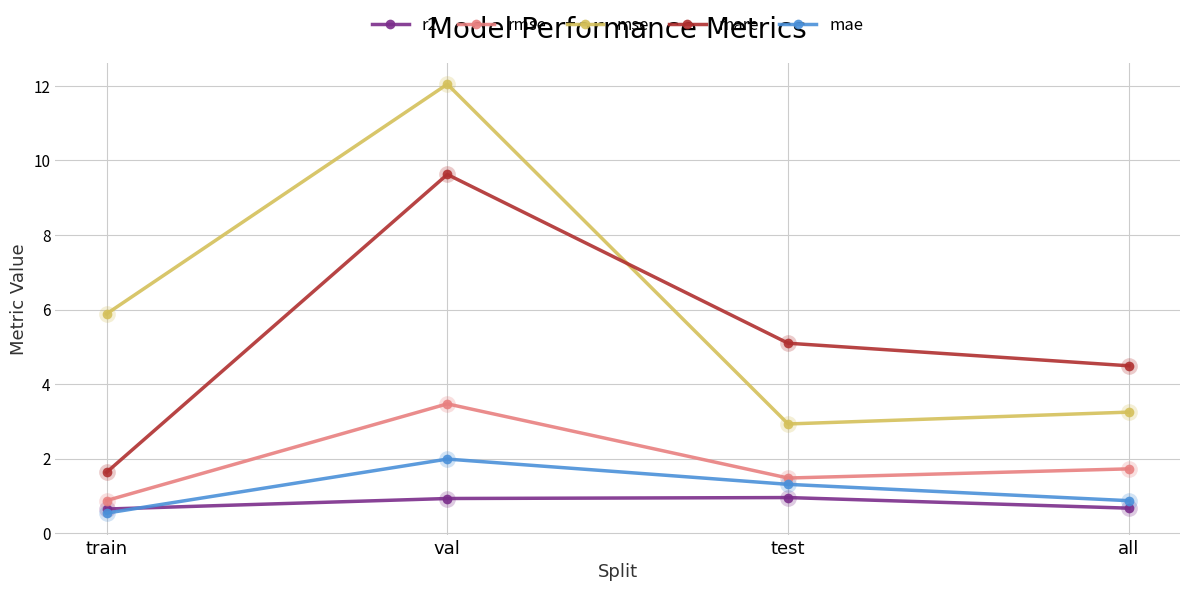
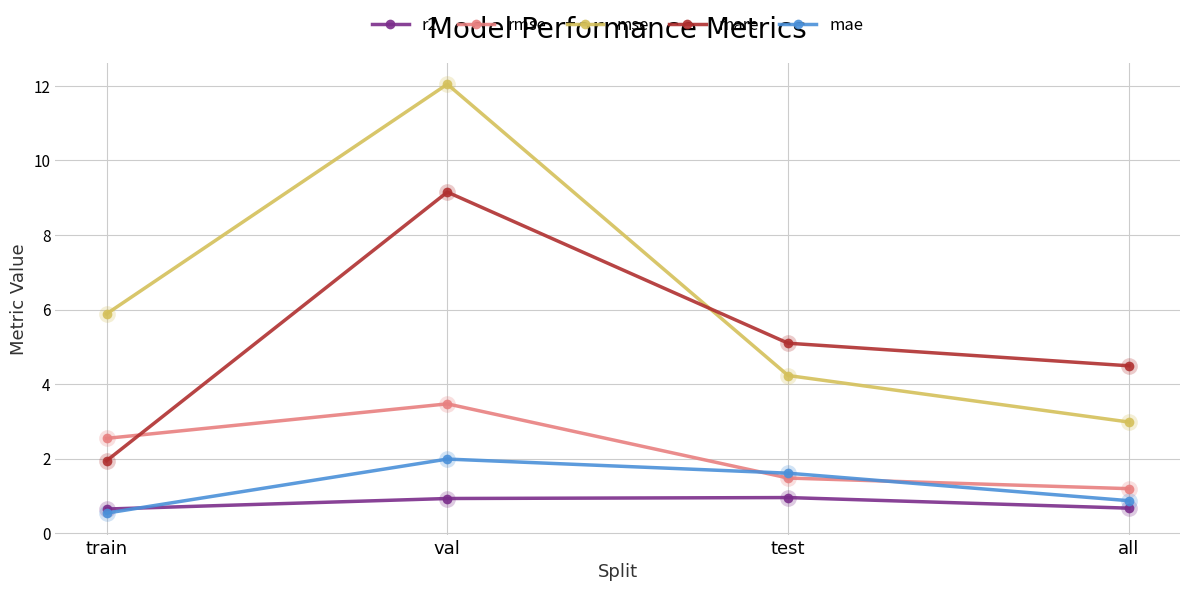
rmse, train: 0.9 -> 2.5
mare, train: 1.6 -> 1.9
mare, val: 9.6 -> 9.2
mse, test: 2.9 -> 4.2
mae, test: 1.3 -> 1.6
rmse, all: 1.7 -> 1.2
mse, all: 3.2 -> 3.0
